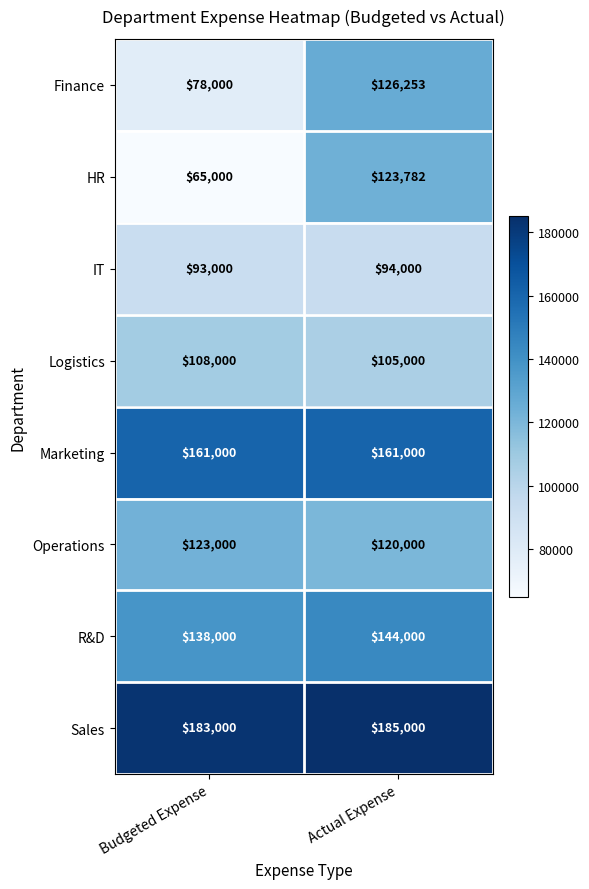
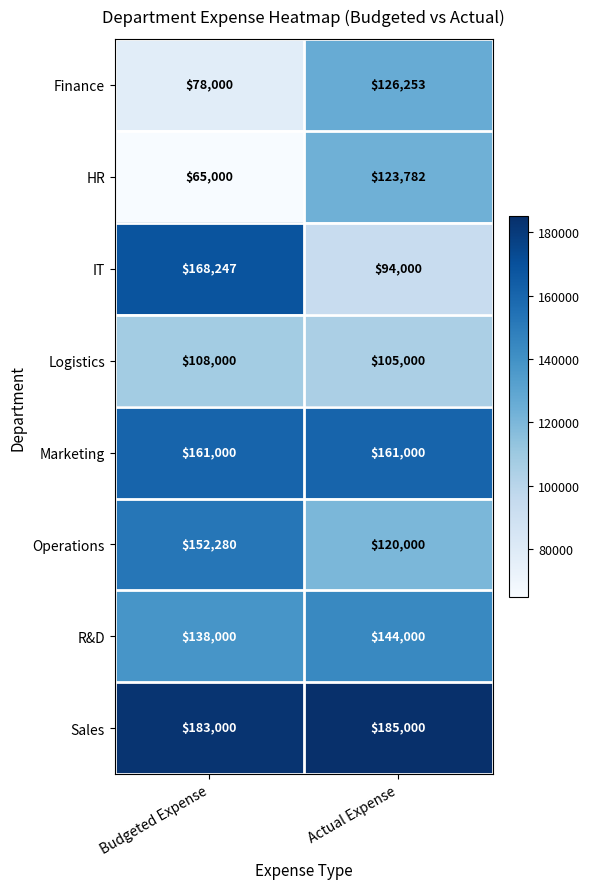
IT, Budgeted Expense: $93,000 -> $168,247
Operations, Budgeted Expense: $123,000 -> $152,280
